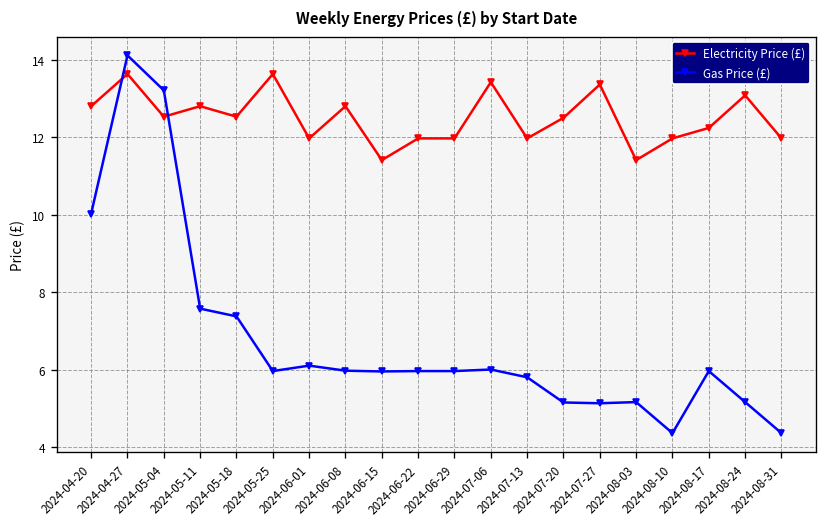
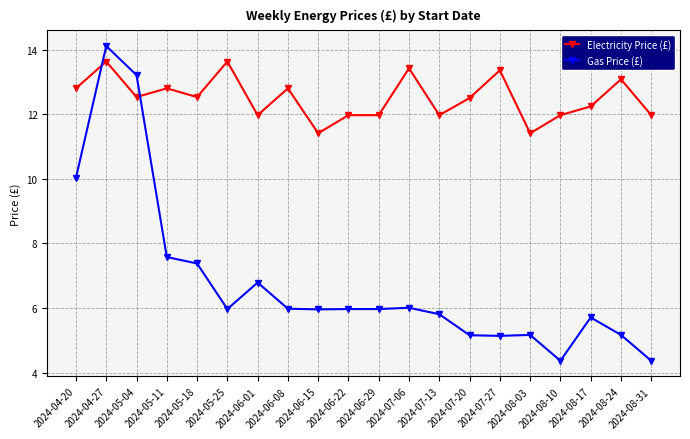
Gas Price (£), 2024-06-01: 6.1 -> 6.8
Gas Price (£), 2024-08-17: 6.0 -> 5.7
